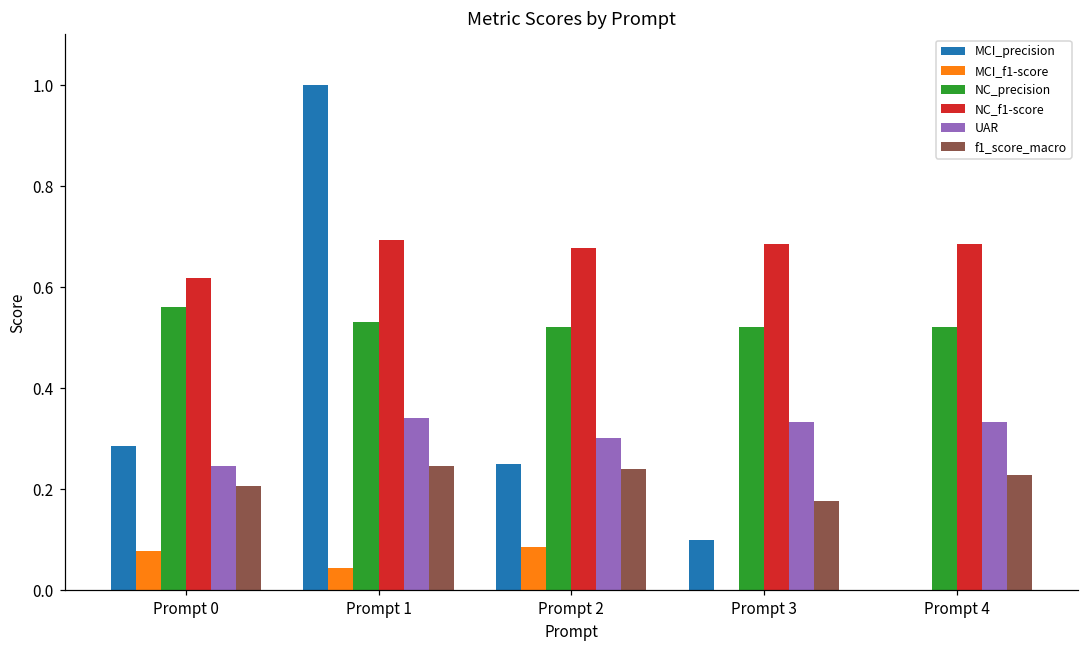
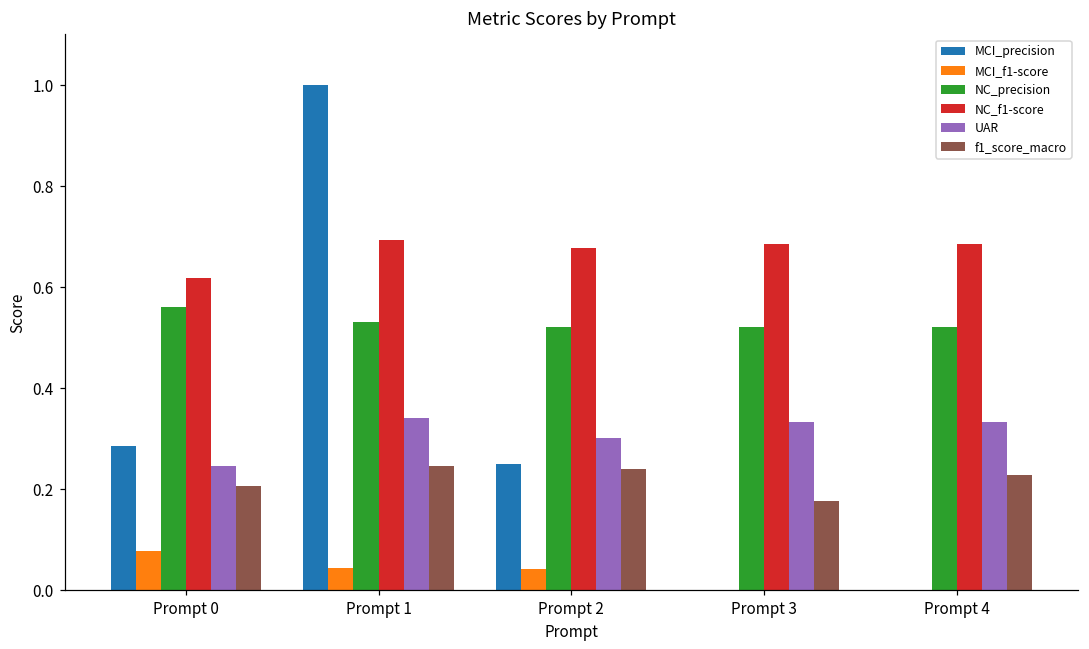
MCI_f1-score, Prompt 2: 0.09 -> 0.04
MCI_precision, Prompt 3: 0.1 -> 0.0
